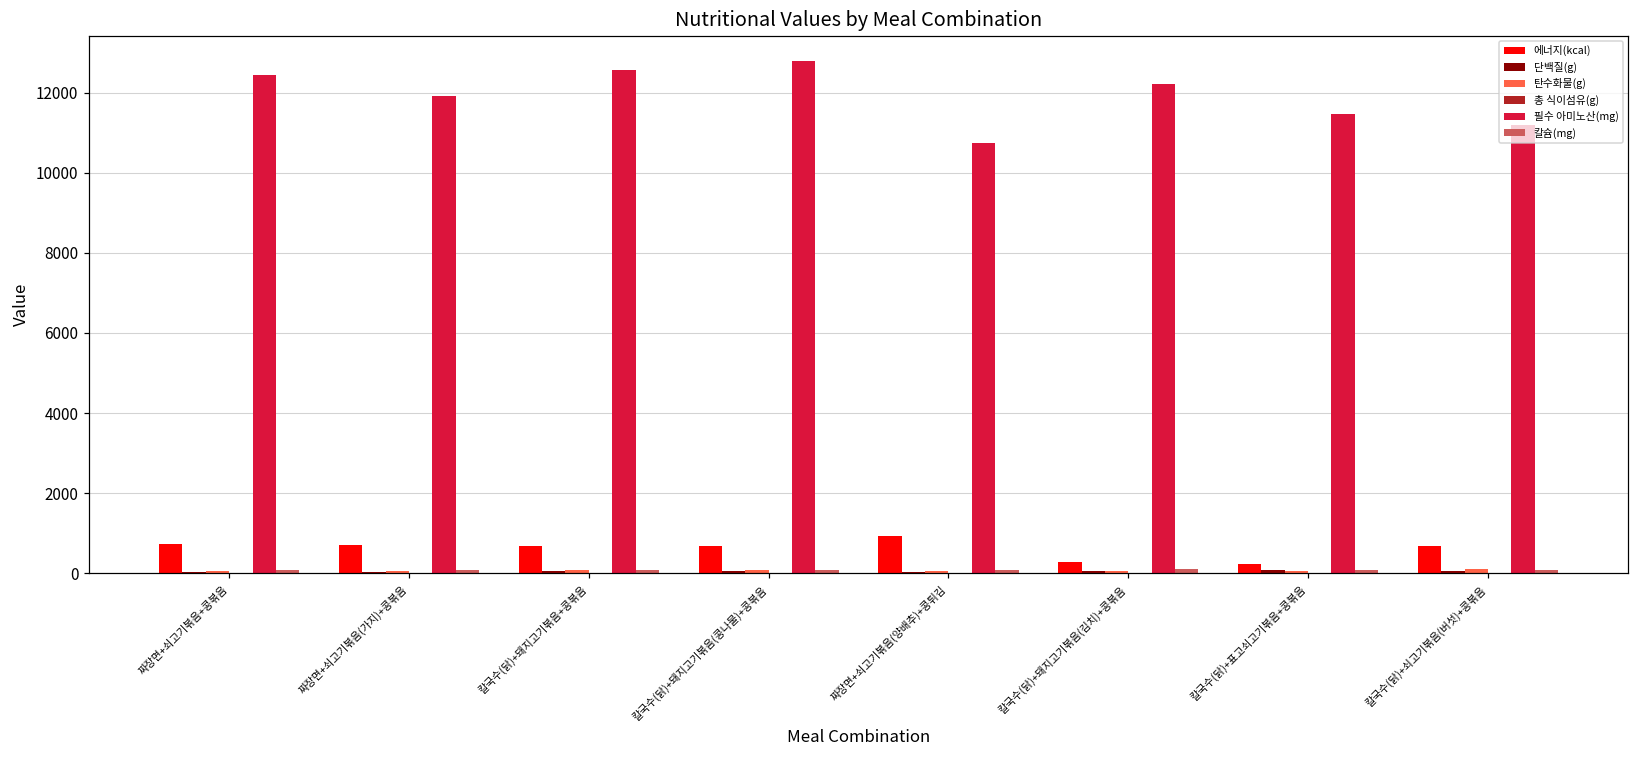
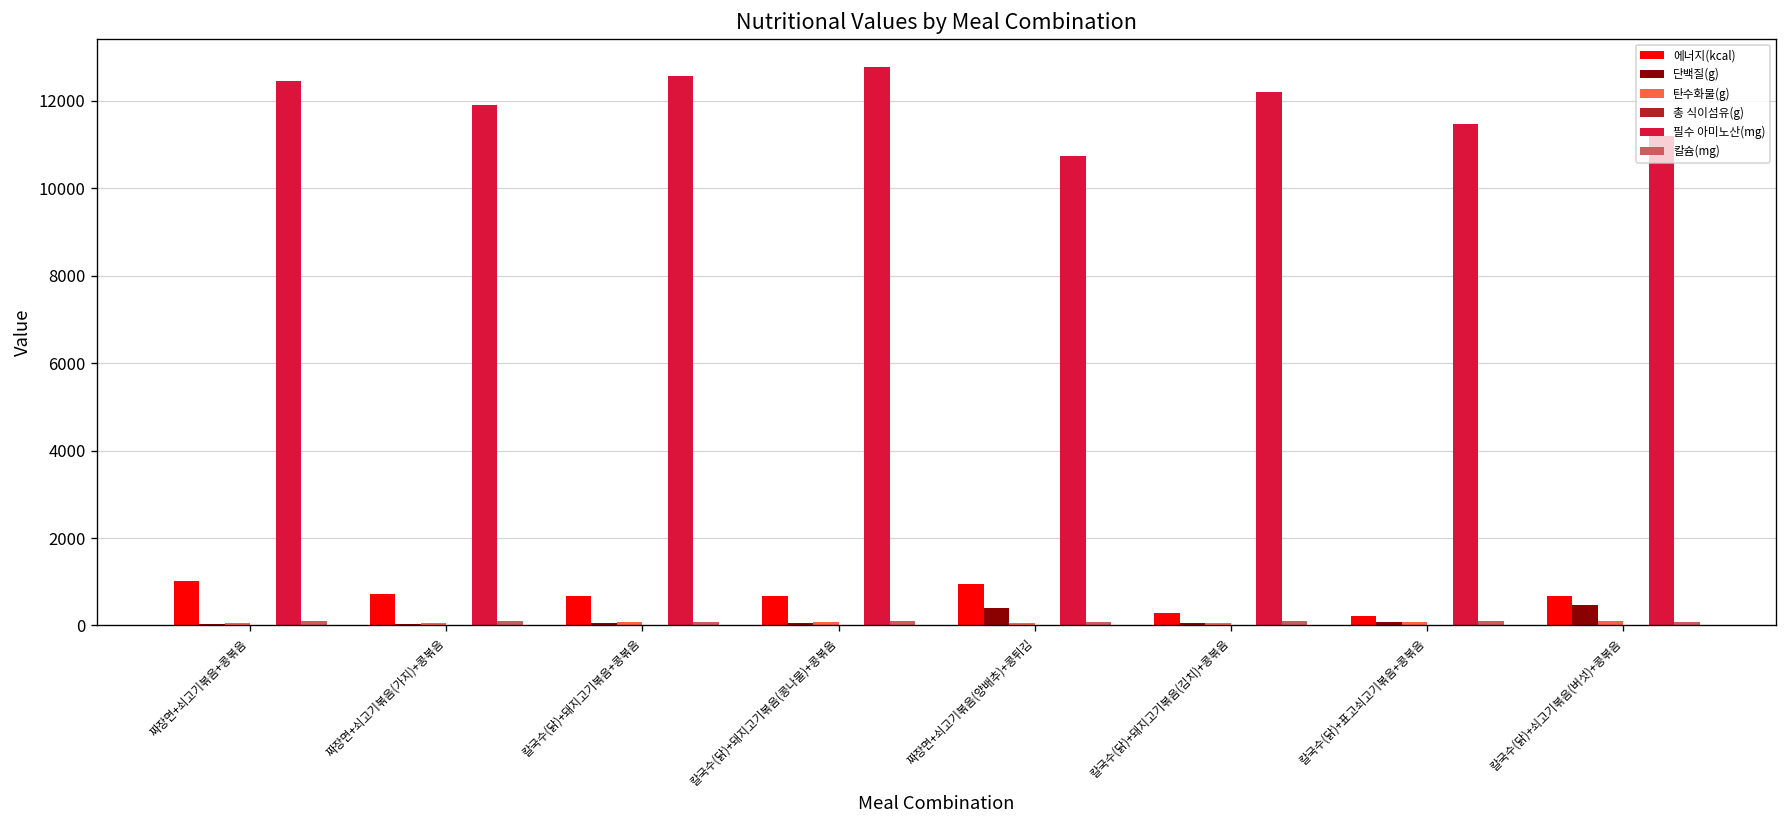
에너지(kcal), 짜장면+쇠고기볶음+콩볶음: 700 -> 1000
단백질(g), 짜장면+쇠고기볶음(양배추)+콩튀김: 0 -> 400
단백질(g), 칼국수(닭)+쇠고기볶음(버섯)+콩볶음: 100 -> 500
